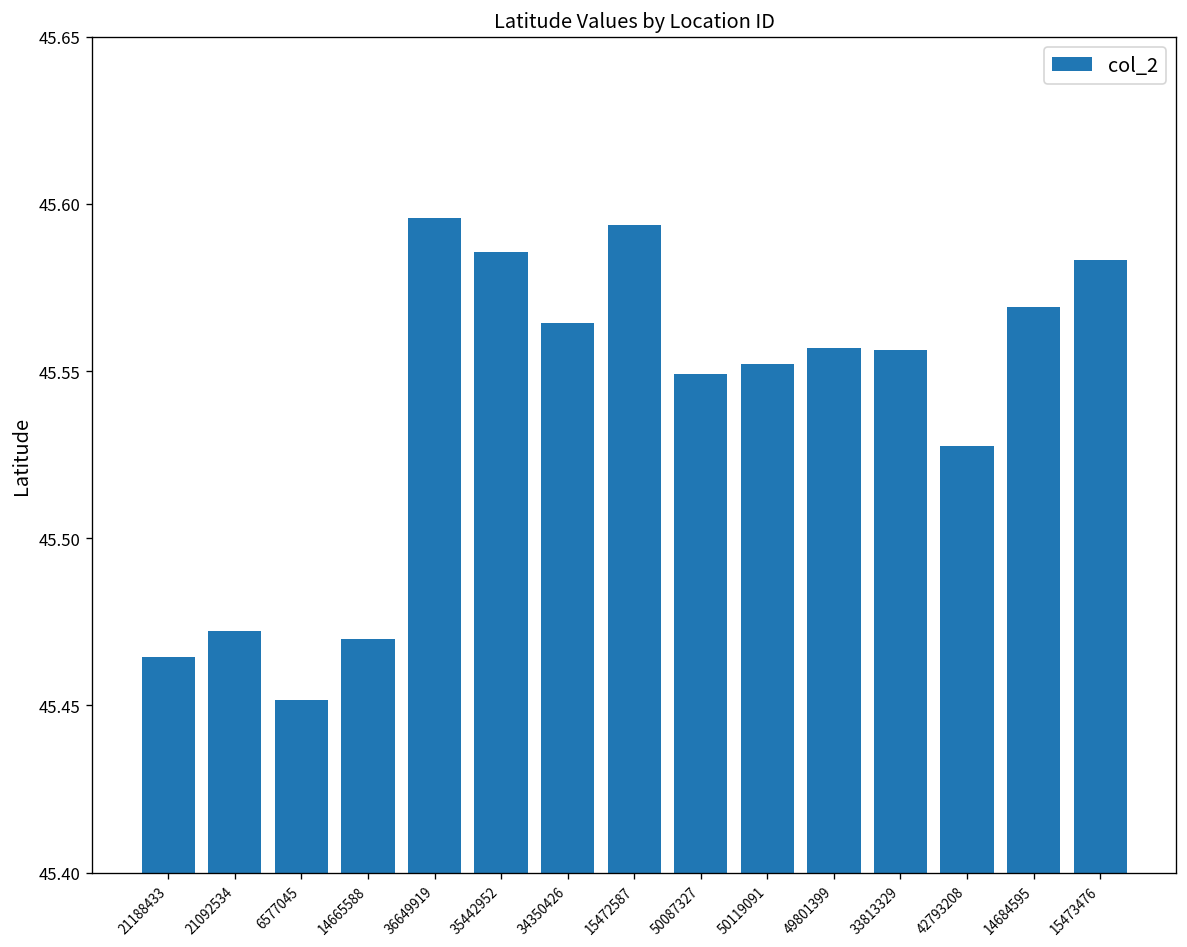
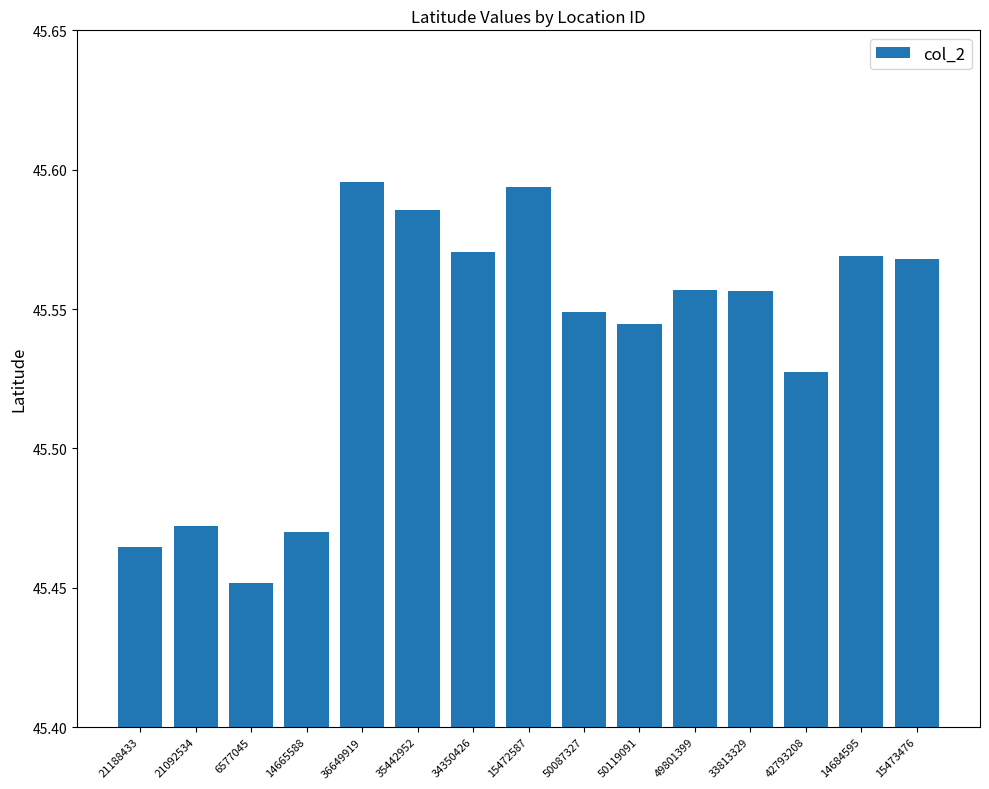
34350426: 45.564 -> 45.570
50119091: 45.552 -> 45.545
15473476: 45.583 -> 45.568
